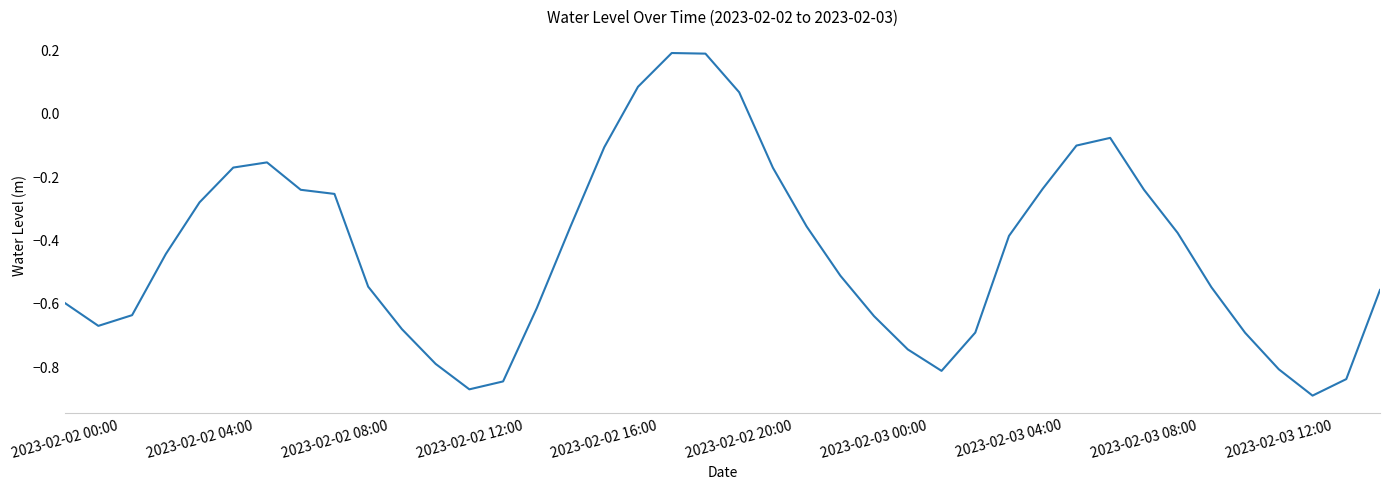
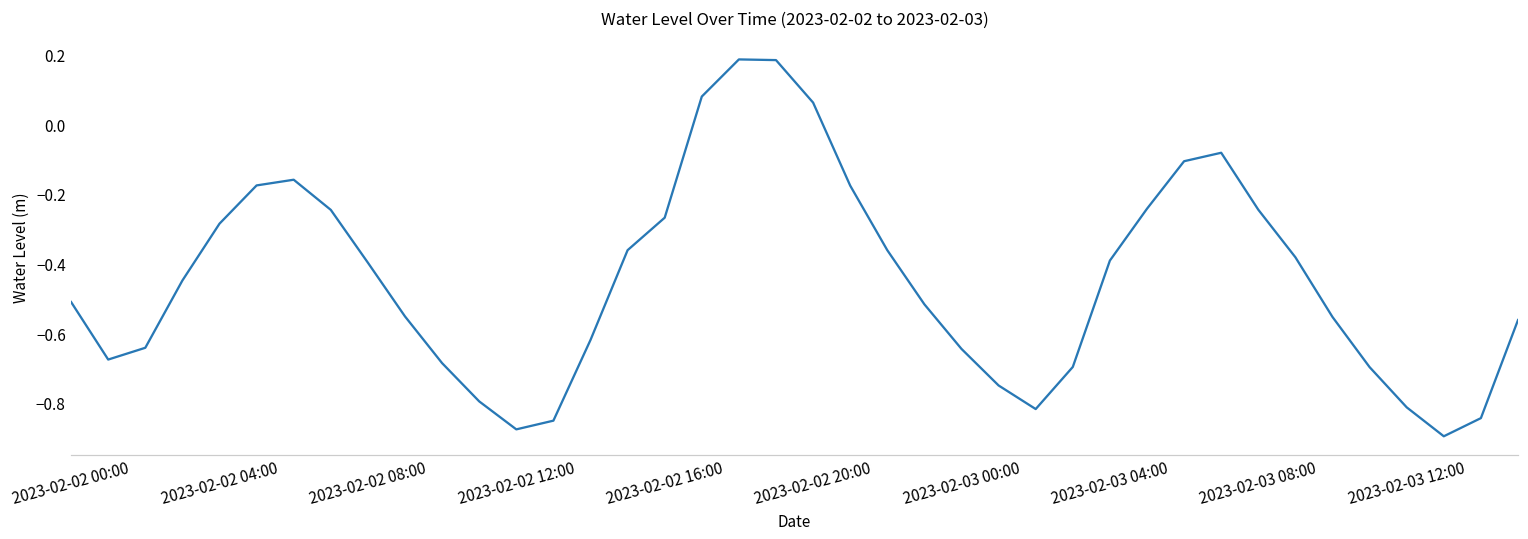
2023-02-02 00:00: -0.60 -> -0.51
2023-02-02 08:00: -0.26 -> -0.40
2023-02-02 16:00: -0.11 -> -0.27
